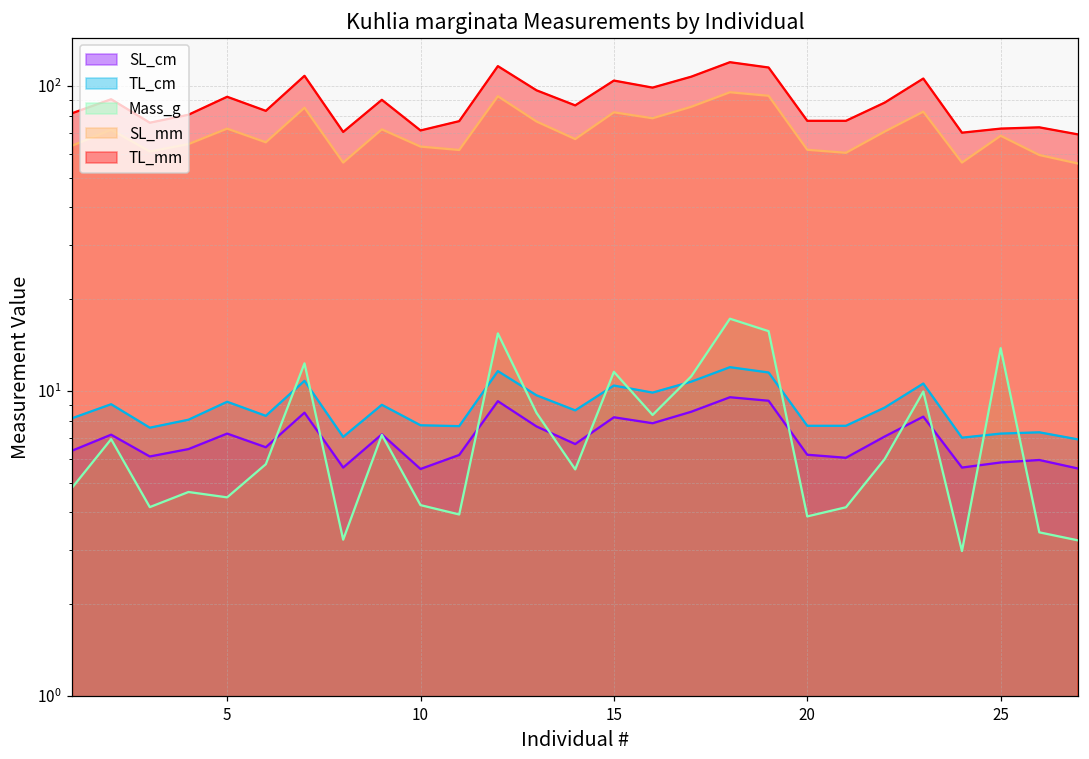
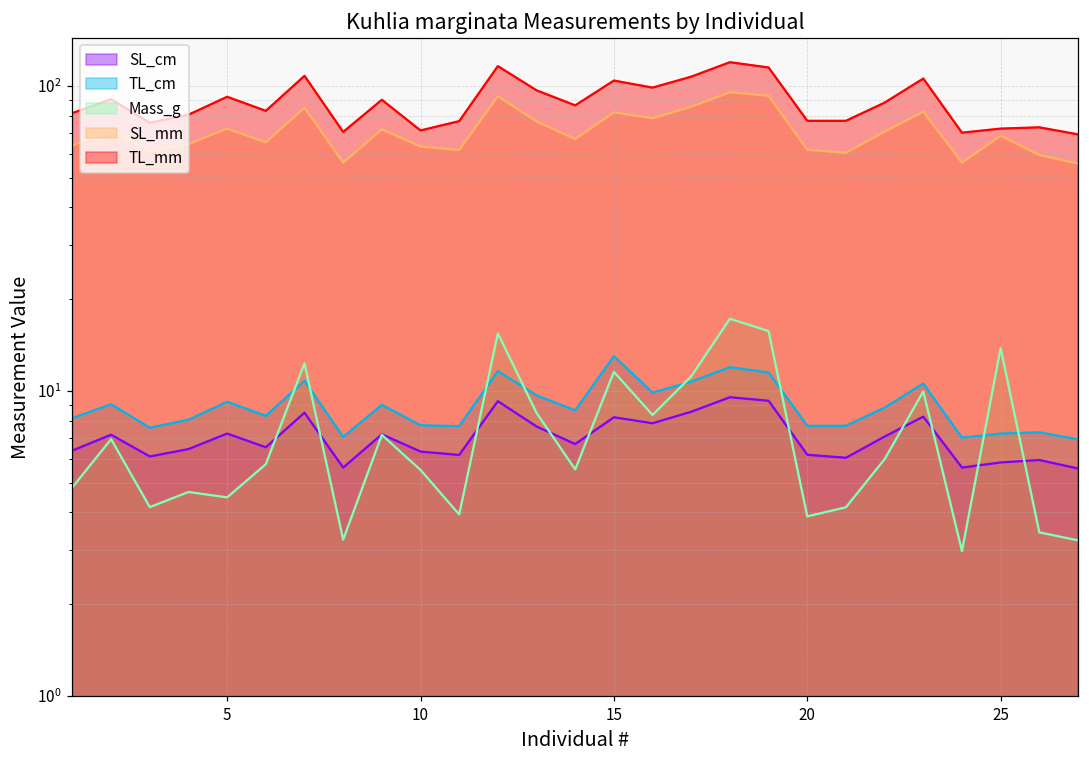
SL_cm, 10: 5.6 -> 6.3
Mass_g, 10: 4.2 -> 5.5
TL_cm, 15: 10.4 -> 13
